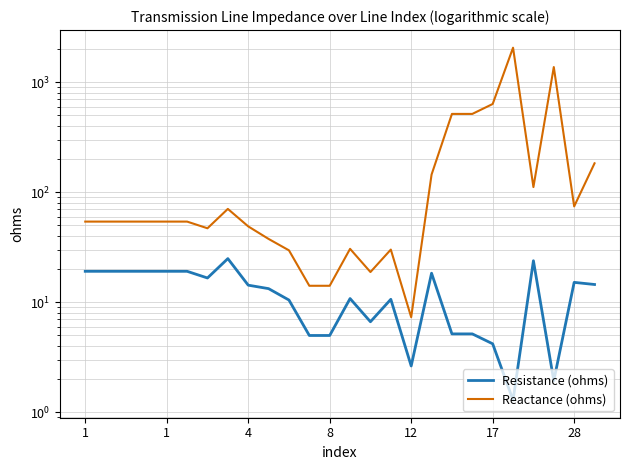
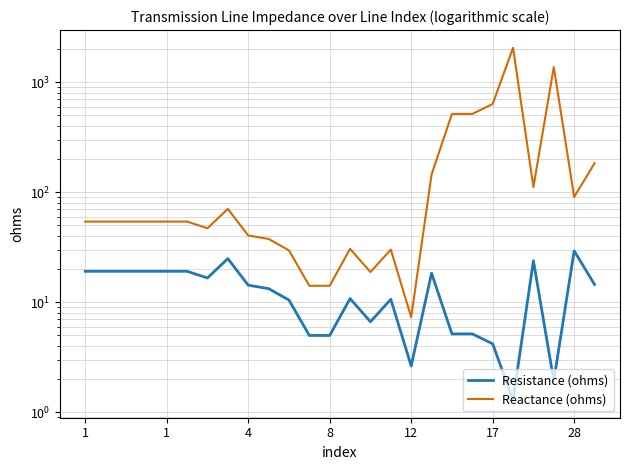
Reactance (ohms), 4: 50 -> 40
Resistance (ohms), 28: 15 -> 29
Reactance (ohms), 28: 70 -> 90
